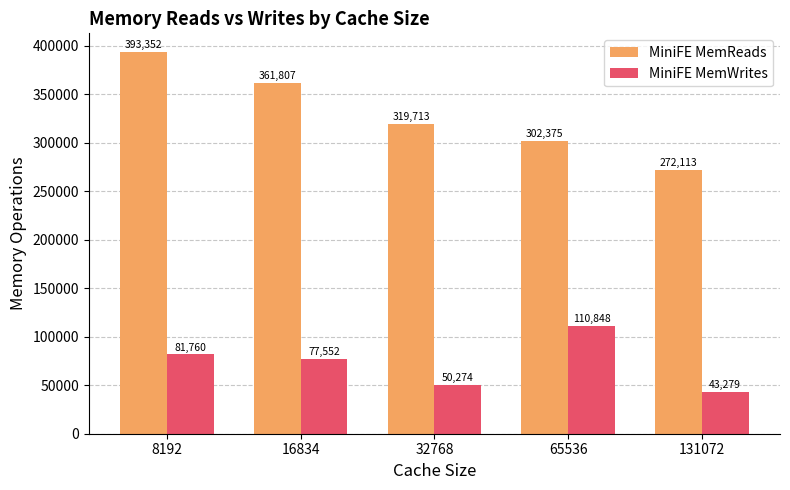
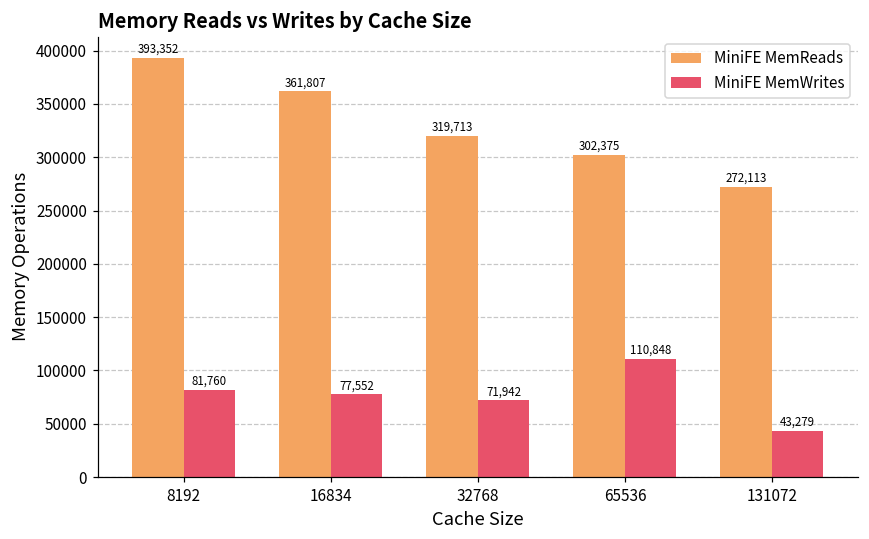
MiniFE MemWrites, 32768: 50,274 -> 71,942
